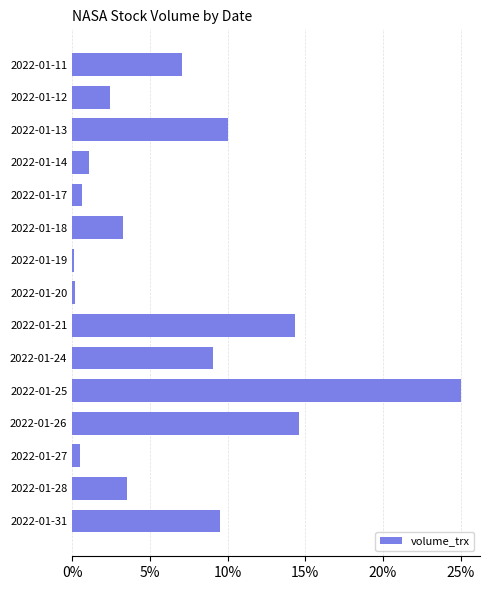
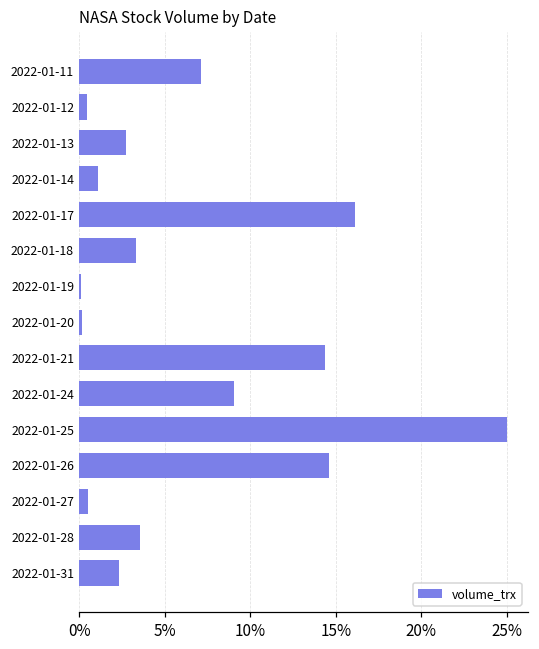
2022-01-12: 2.5% -> 0.4%
2022-01-13: 10.0% -> 2.7%
2022-01-17: 0.6% -> 16.1%
2022-01-31: 9.5% -> 2.3%
